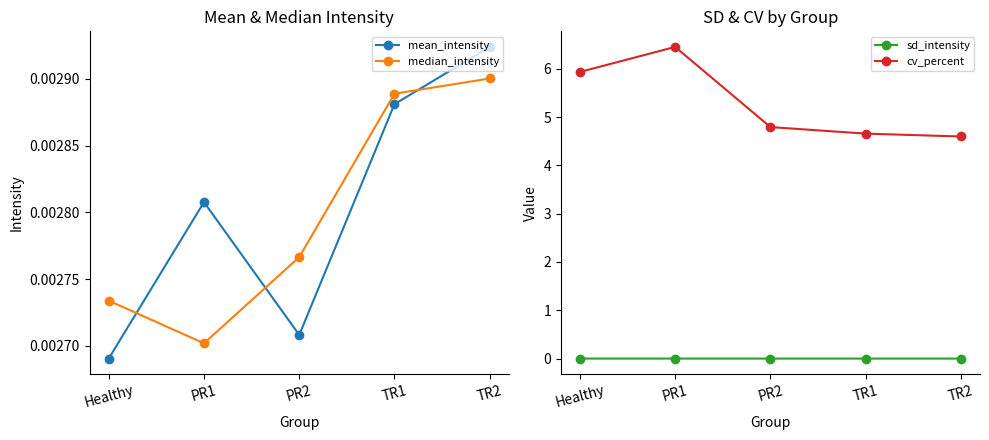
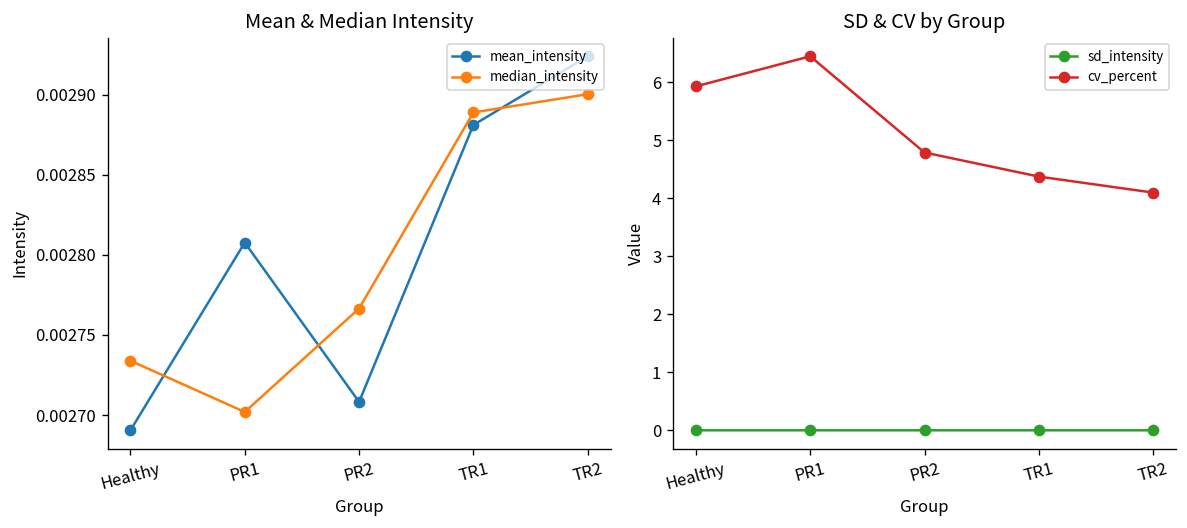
SD & CV by Group, cv_percent, TR1: 4.7 -> 4.4
SD & CV by Group, cv_percent, TR2: 4.6 -> 4.1
